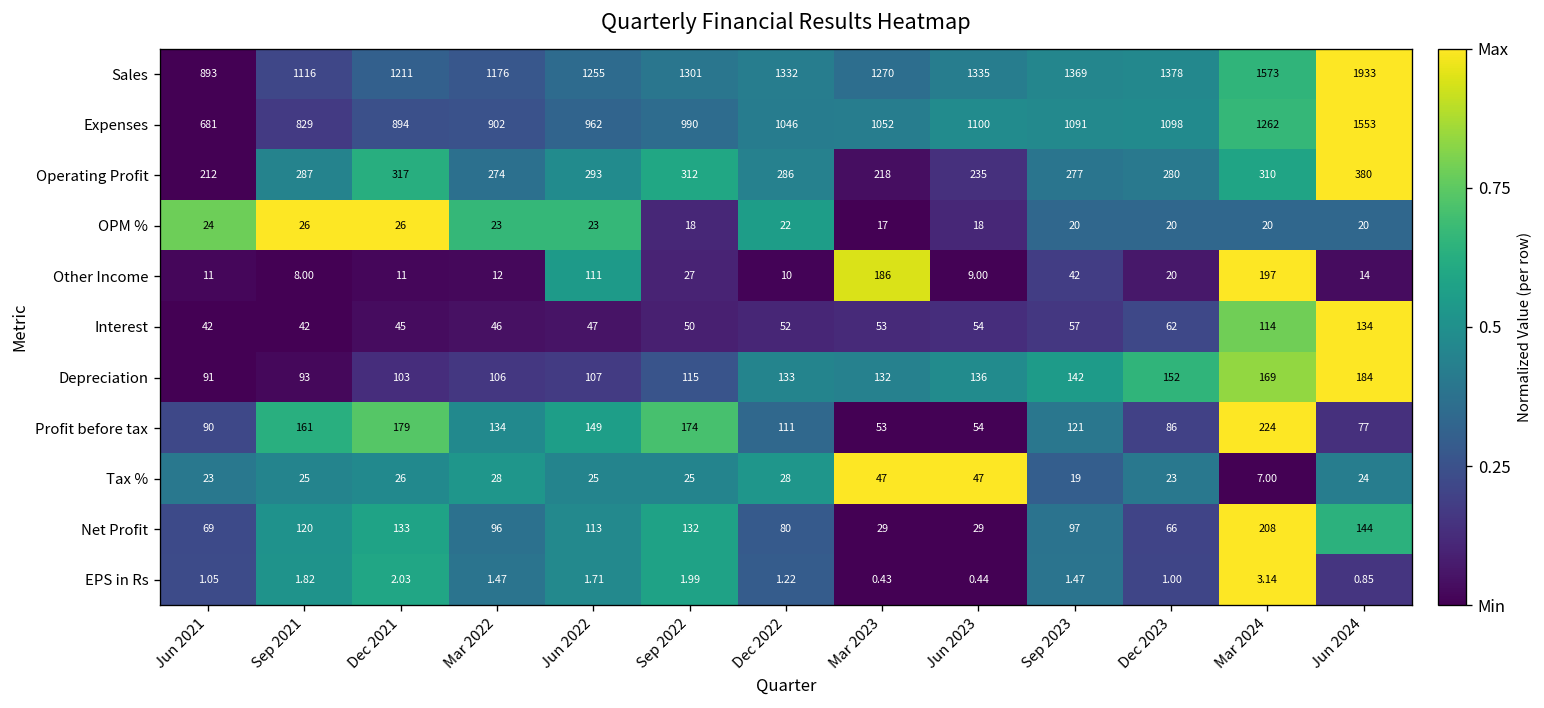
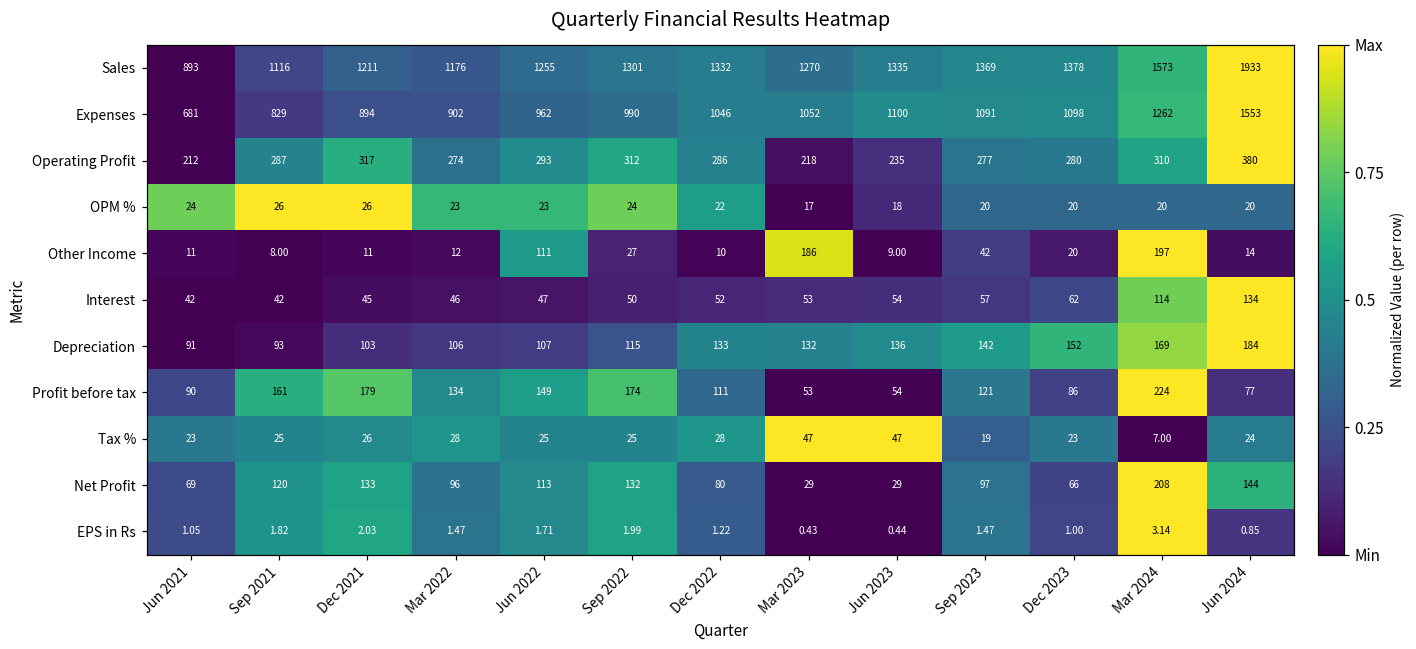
OPM %, Sep 2022: 18 -> 24
